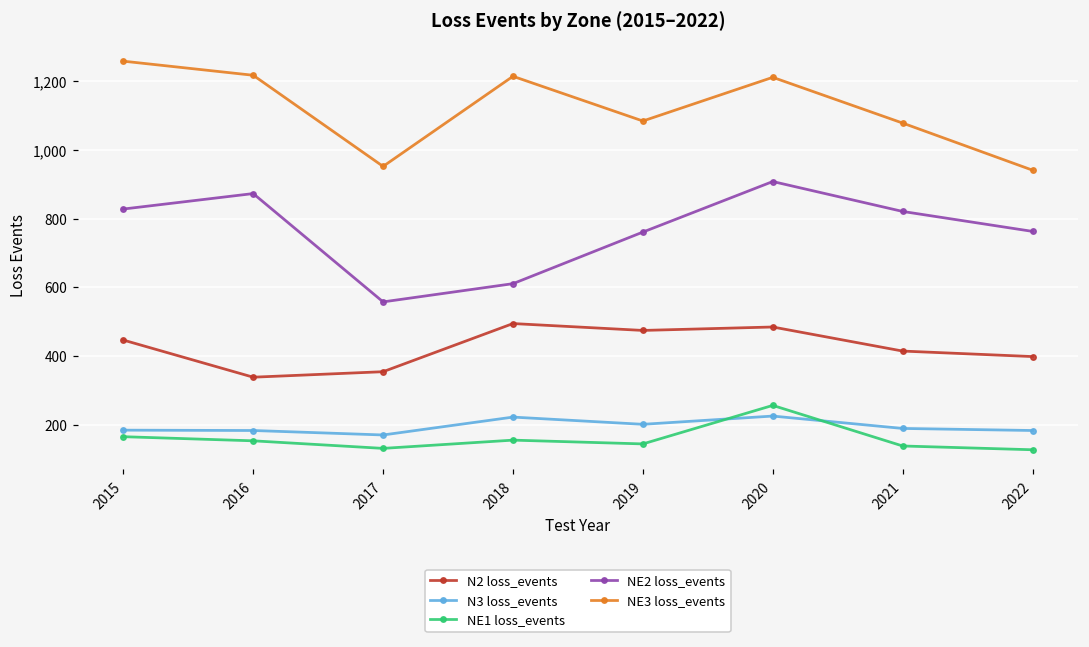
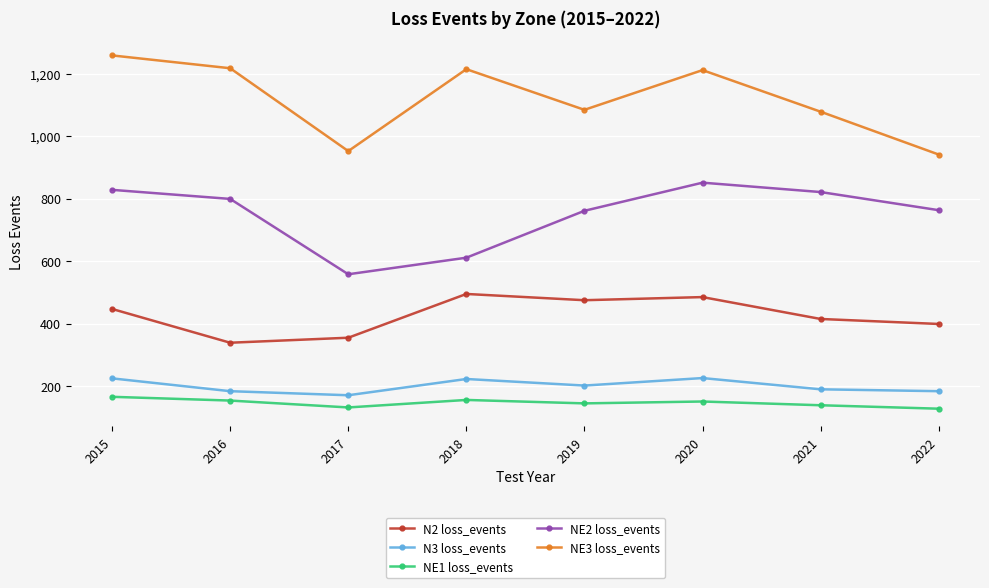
N3 loss_events, 2015: 190 -> 230
NE2 loss_events, 2016: 870 -> 800
NE1 loss_events, 2020: 260 -> 150
NE2 loss_events, 2020: 910 -> 850
